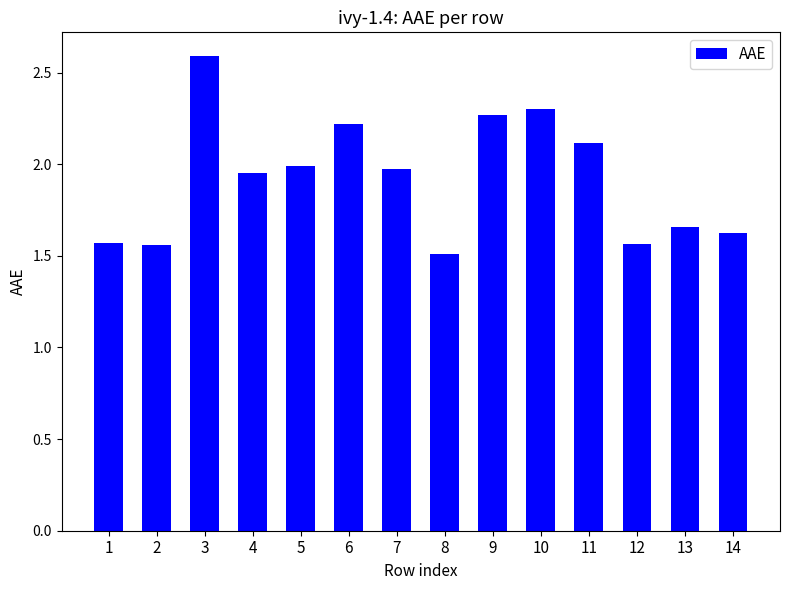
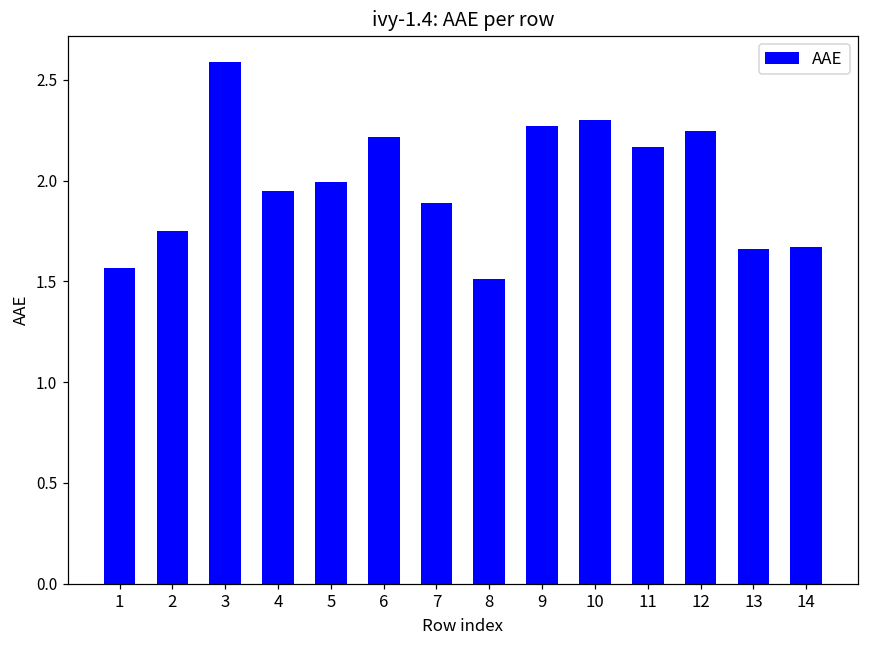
2: 1.56 -> 1.75
7: 1.97 -> 1.89
11: 2.11 -> 2.17
12: 1.57 -> 2.24
14: 1.63 -> 1.67
